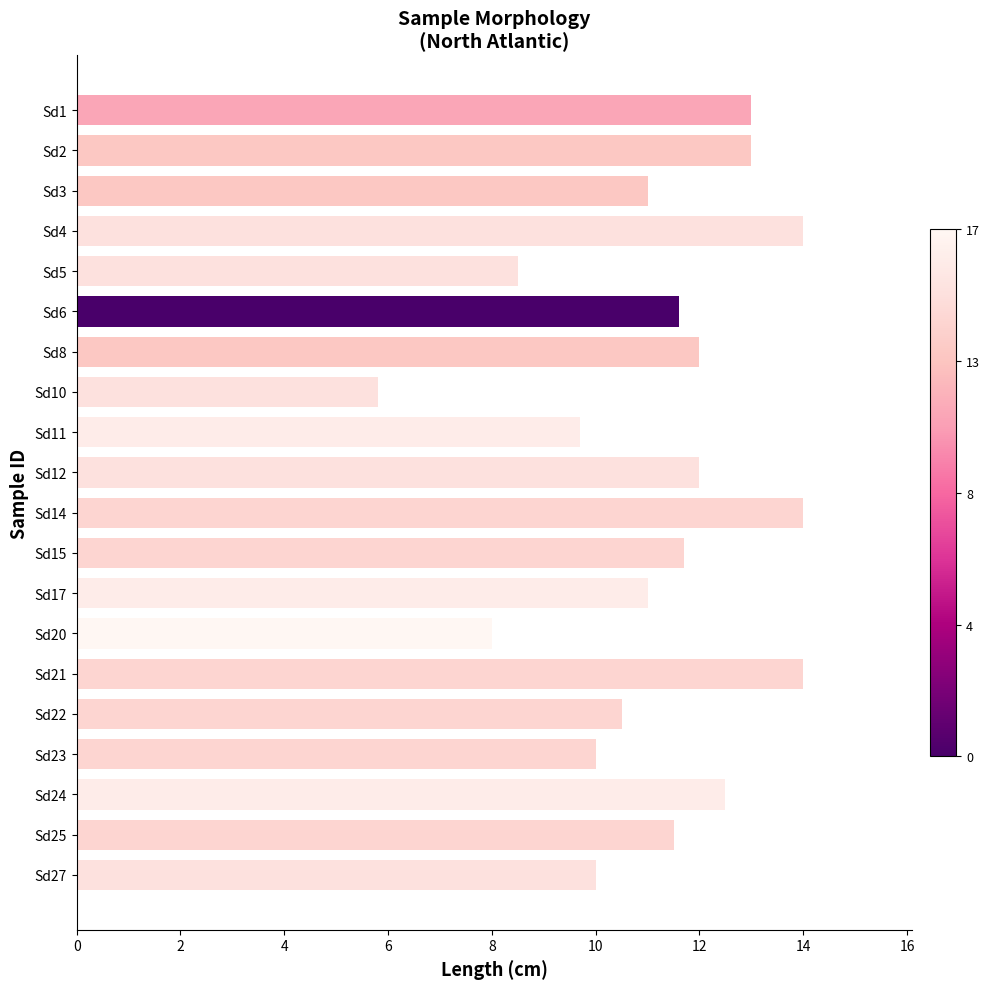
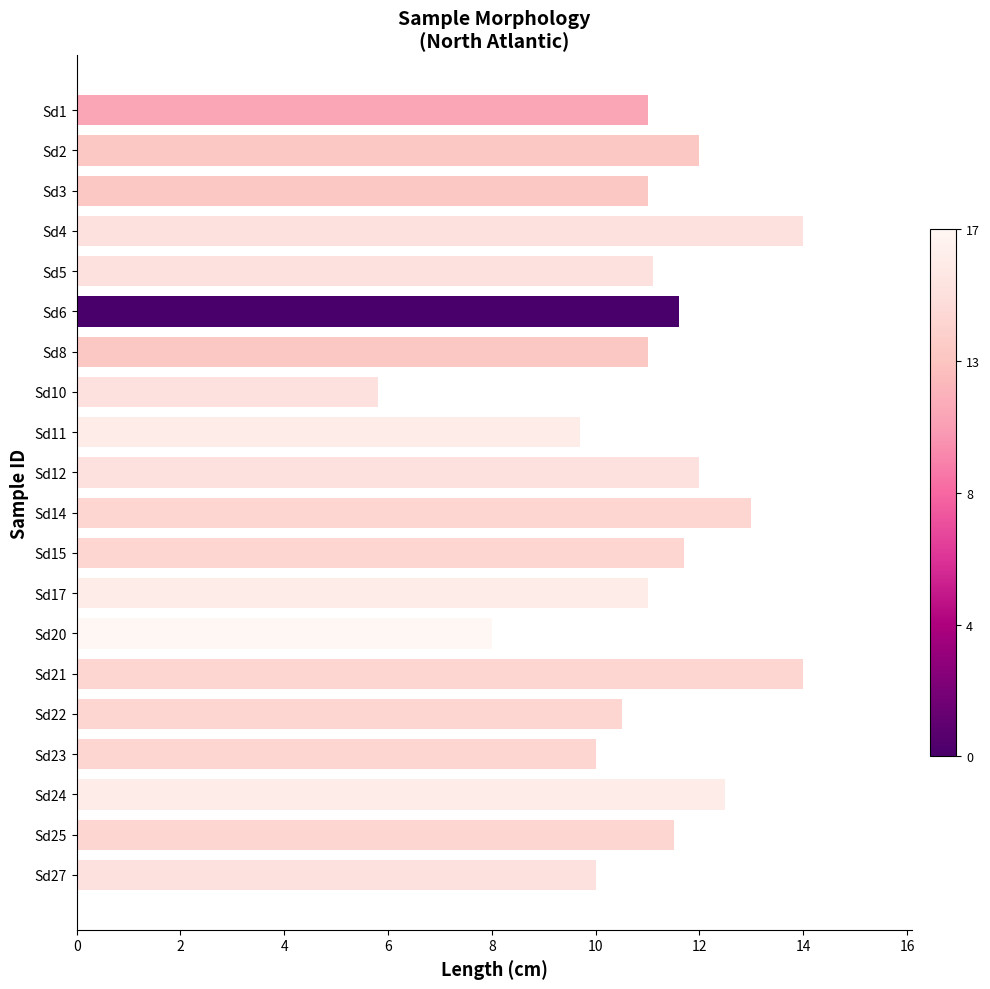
Sd1: 13 -> 11
Sd2: 13 -> 12
Sd5: 8.5 -> 11.1
Sd8: 12 -> 11
Sd14: 14 -> 13
